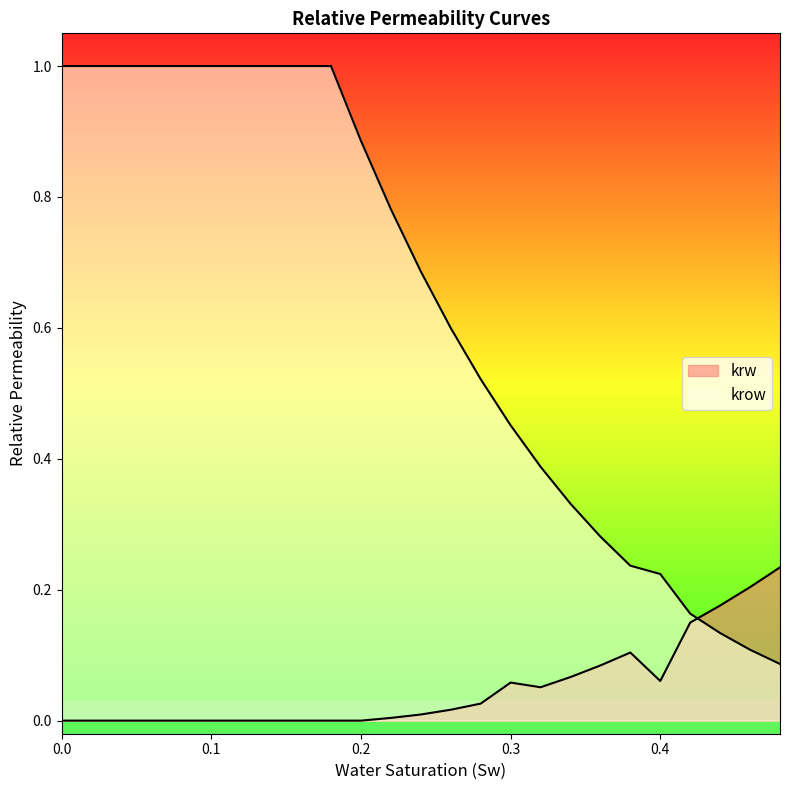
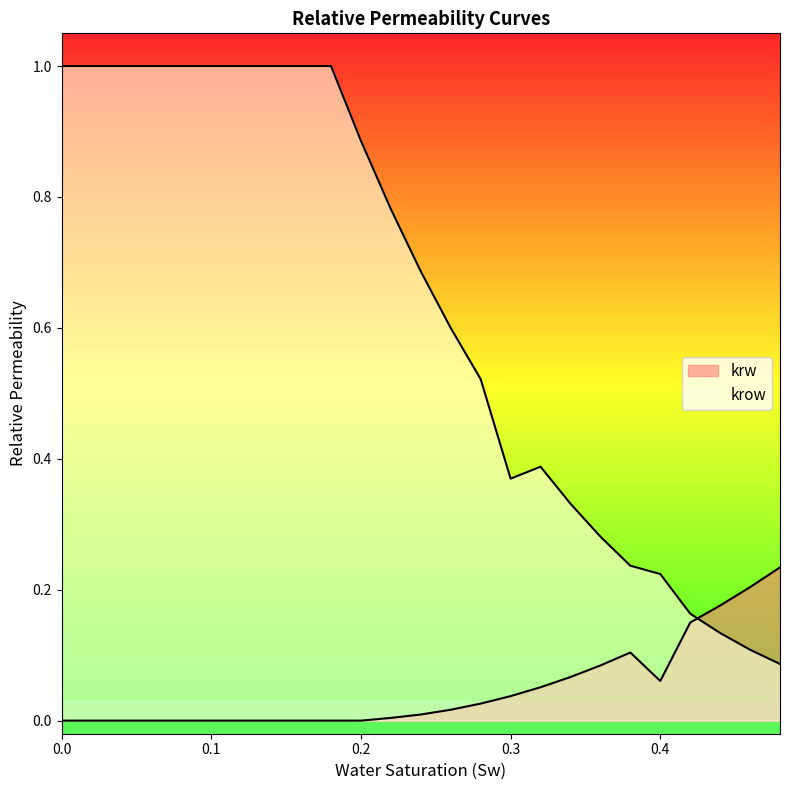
krw, 0.3: 0.06 -> 0.04
krow, 0.3: 0.45 -> 0.37
